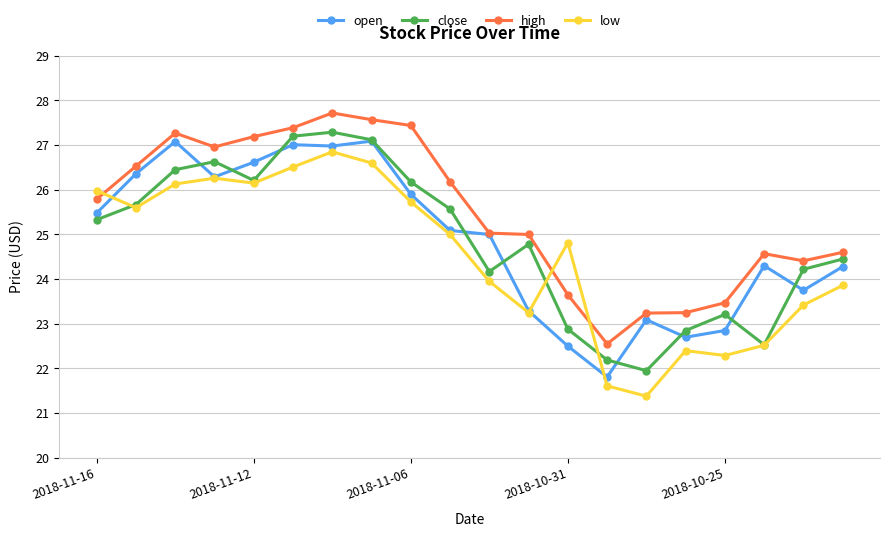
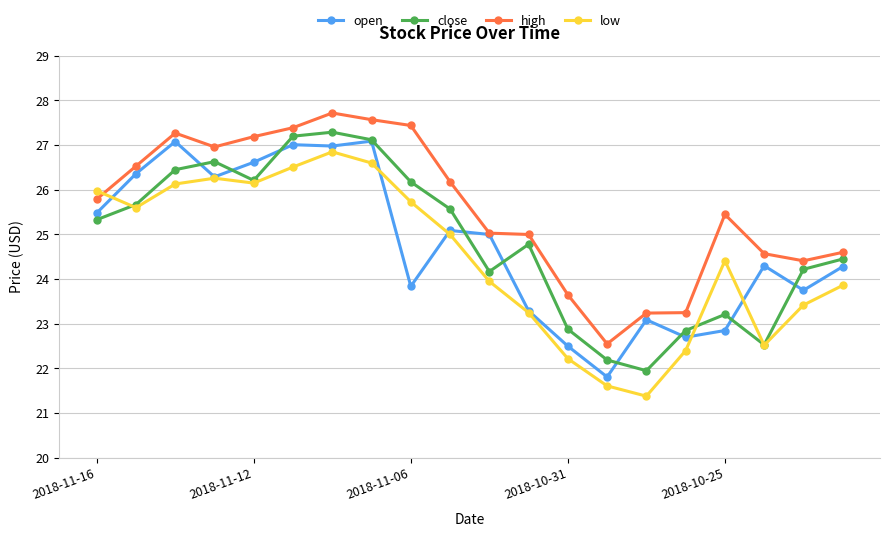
open, 2018-11-06: 25.9 -> 23.8
low, 2018-10-31: 24.8 -> 22.2
high, 2018-10-25: 23.5 -> 25.4
low, 2018-10-25: 22.3 -> 24.4
